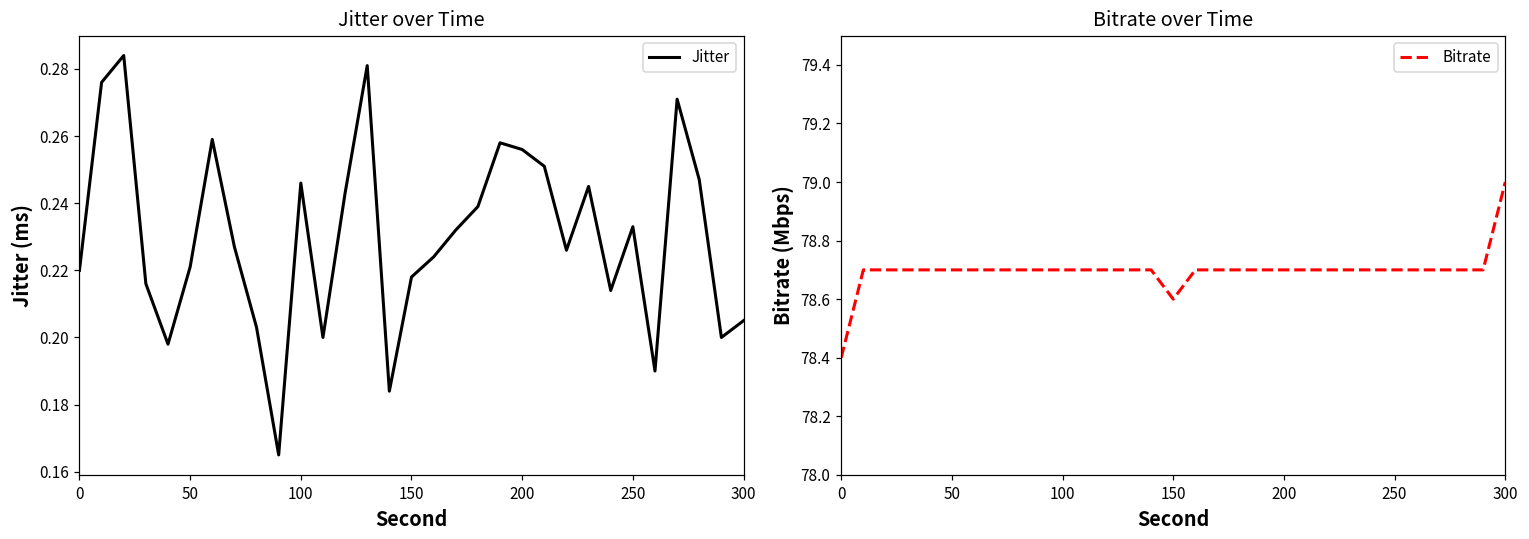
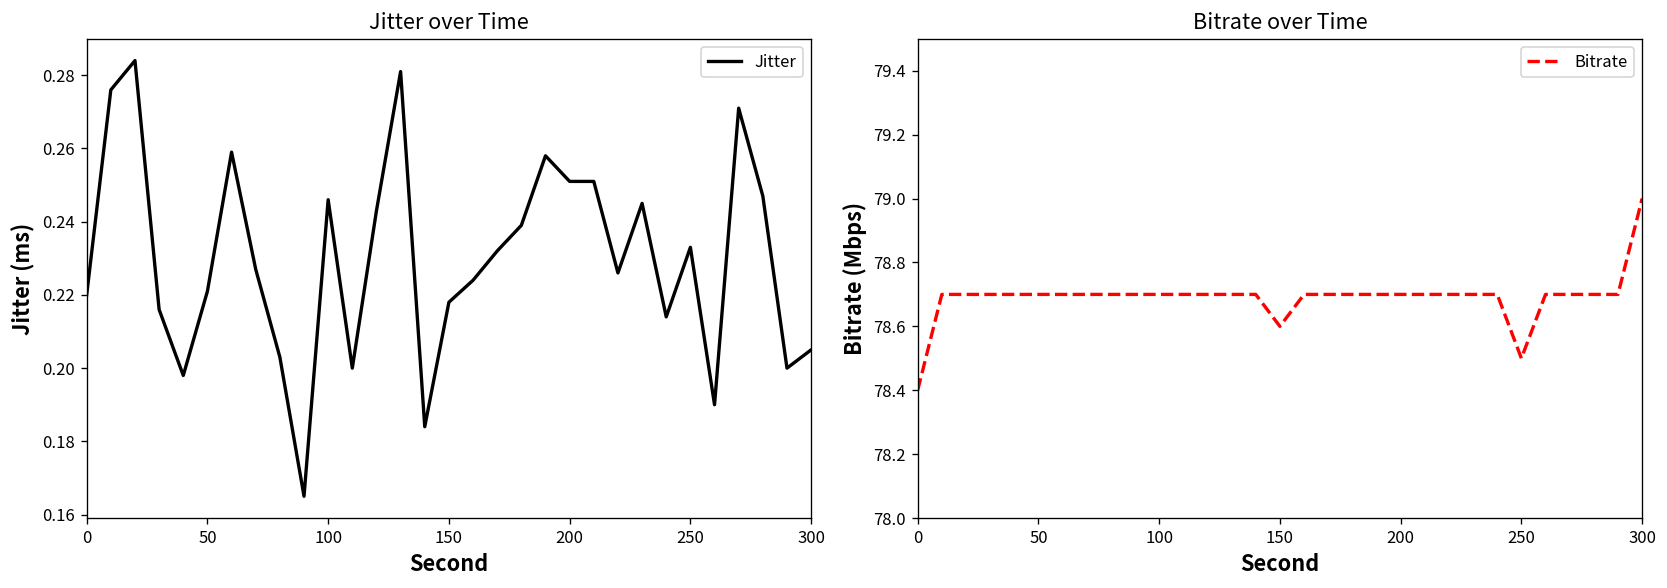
Jitter over Time, 200: 0.256 -> 0.251
Bitrate over Time, 250: 78.7 -> 78.5
